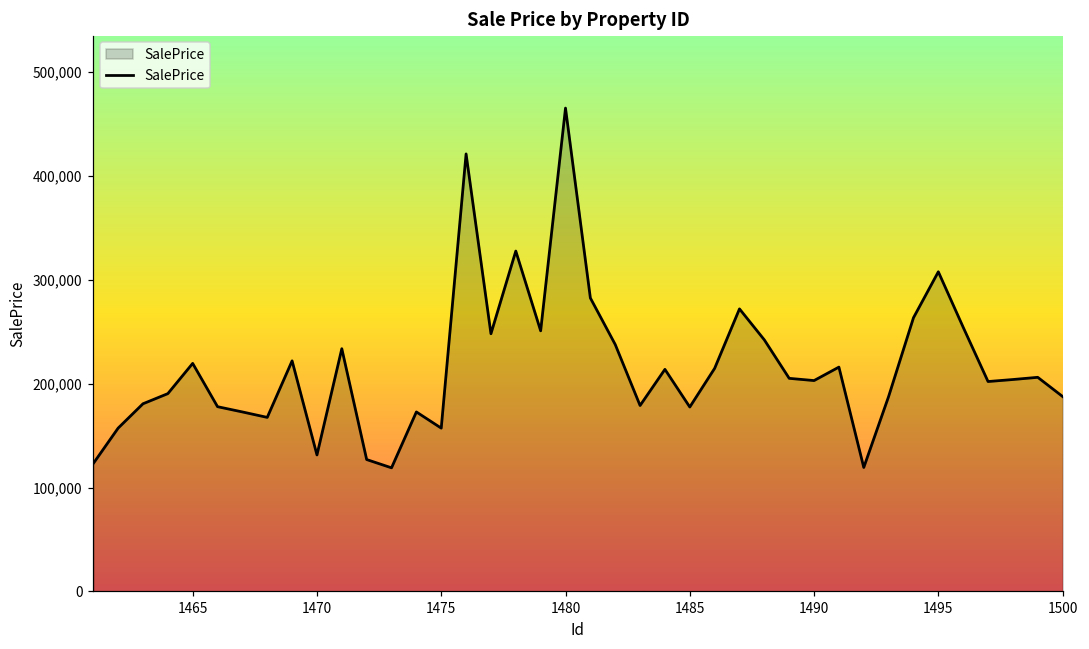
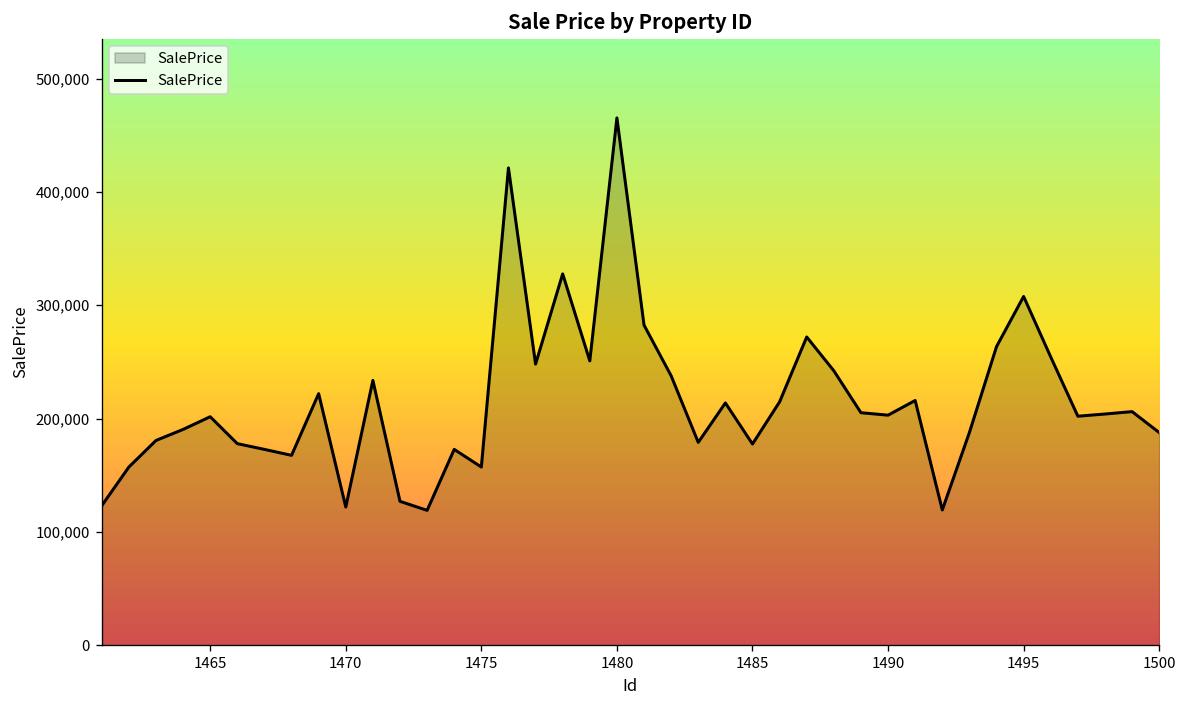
1465: 220,000 -> 200,000
1470: 130,000 -> 120,000
